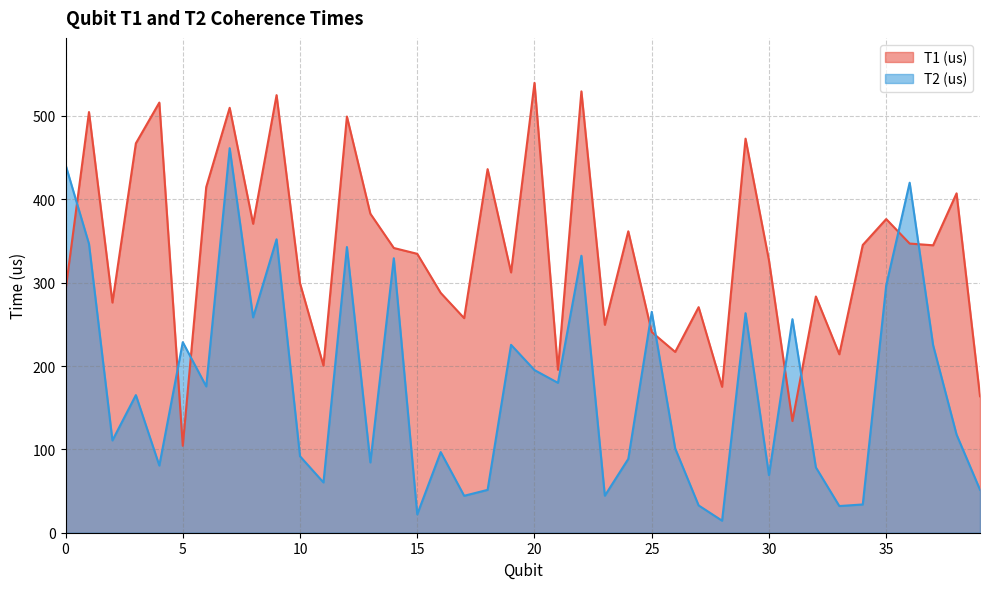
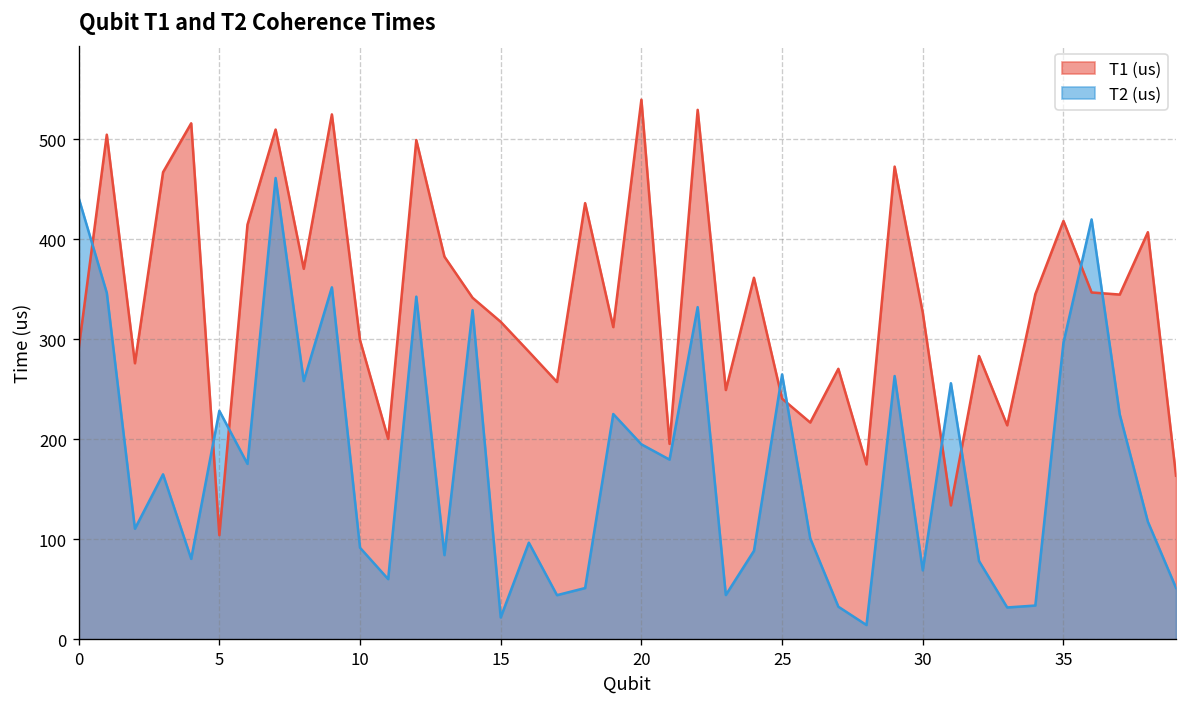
T1 (us), 15: 330 -> 320
T1 (us), 35: 380 -> 420
